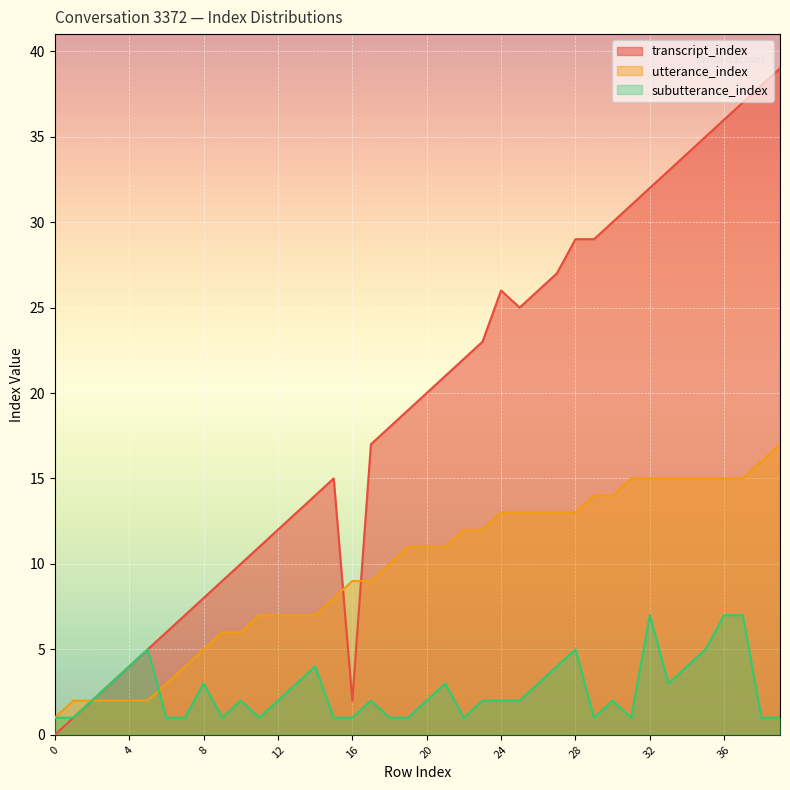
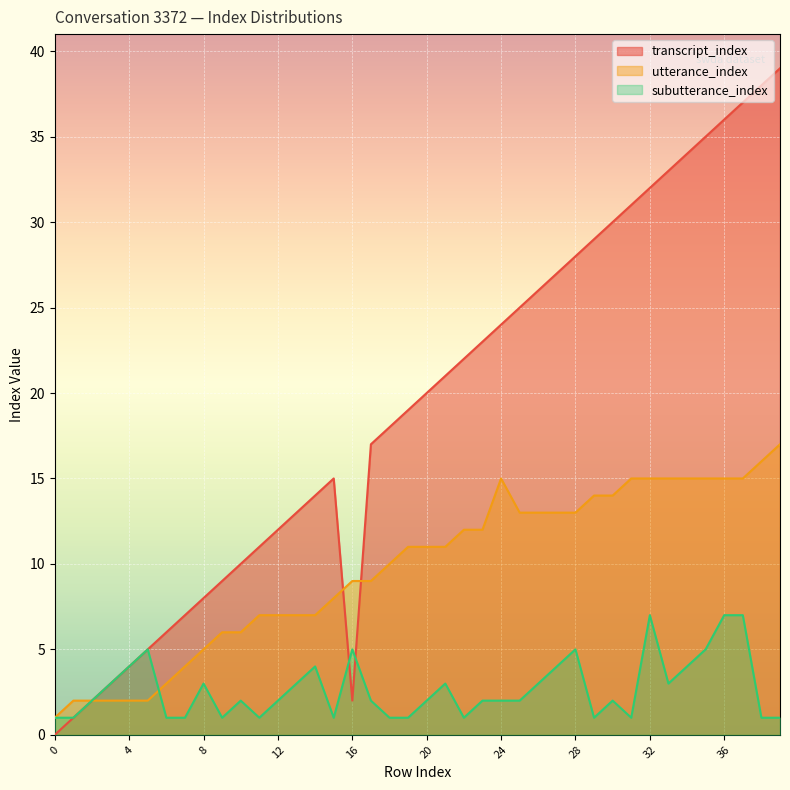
subutterance_index, 16: 1 -> 5
transcript_index, 24: 26 -> 24
utterance_index, 24: 13 -> 15
transcript_index, 28: 29 -> 28
